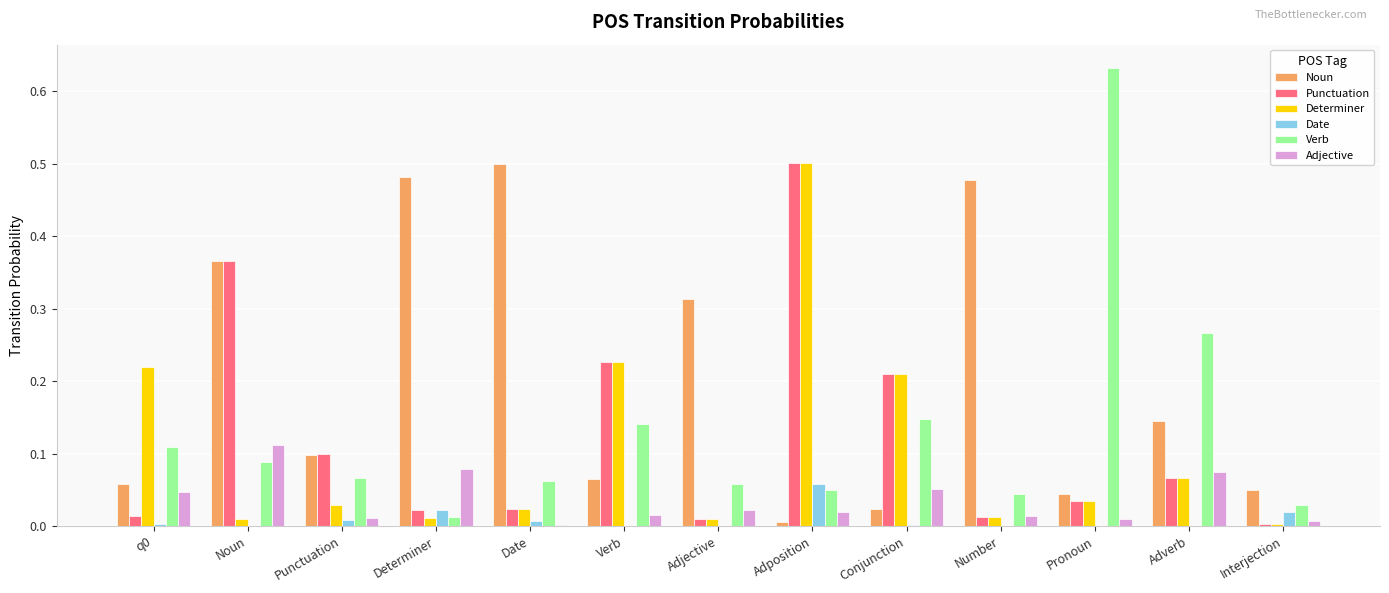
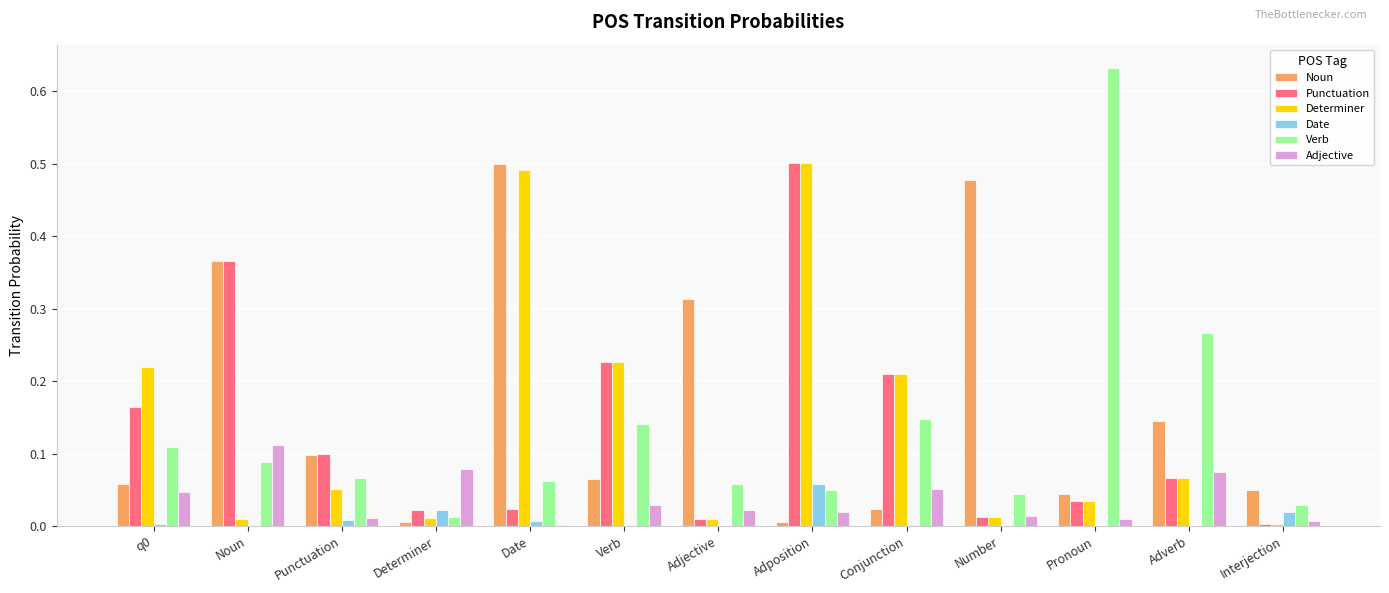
Punctuation, q0: 0.01 -> 0.16
Determiner, Punctuation: 0.03 -> 0.05
Noun, Determiner: 0.48 -> 0.01
Determiner, Date: 0.02 -> 0.49
Adjective, Verb: 0.01 -> 0.03
